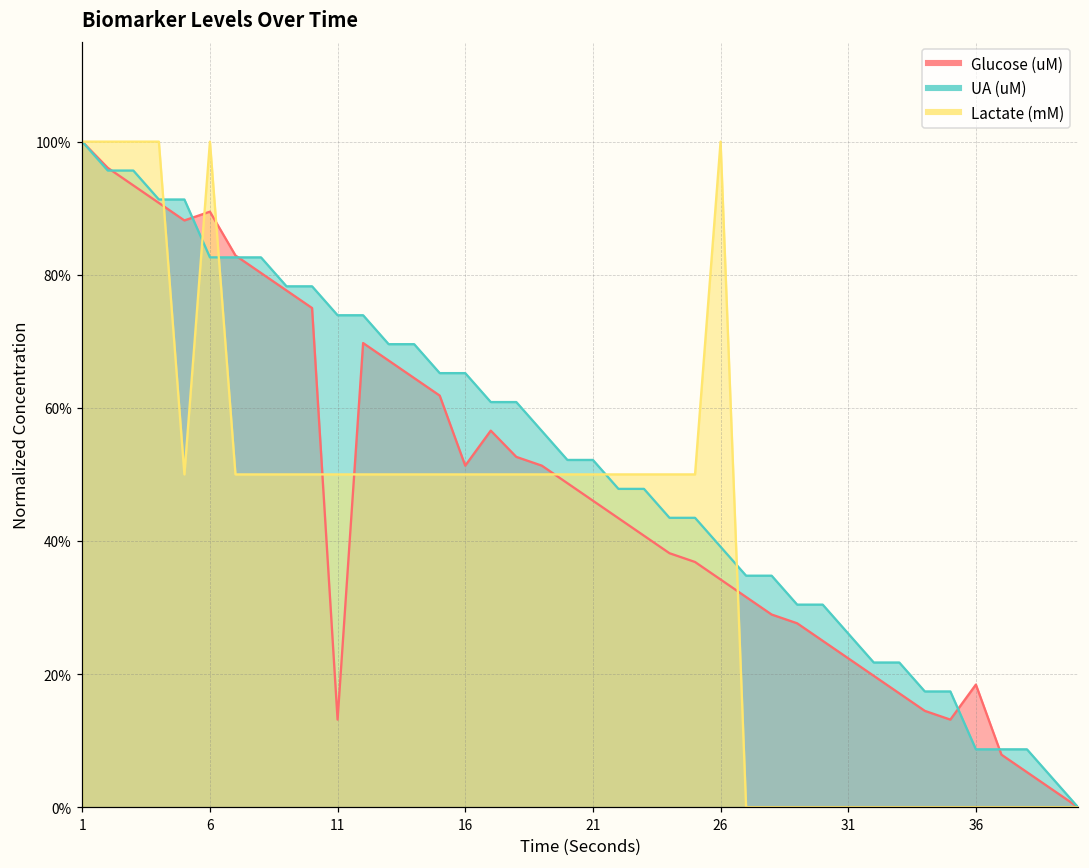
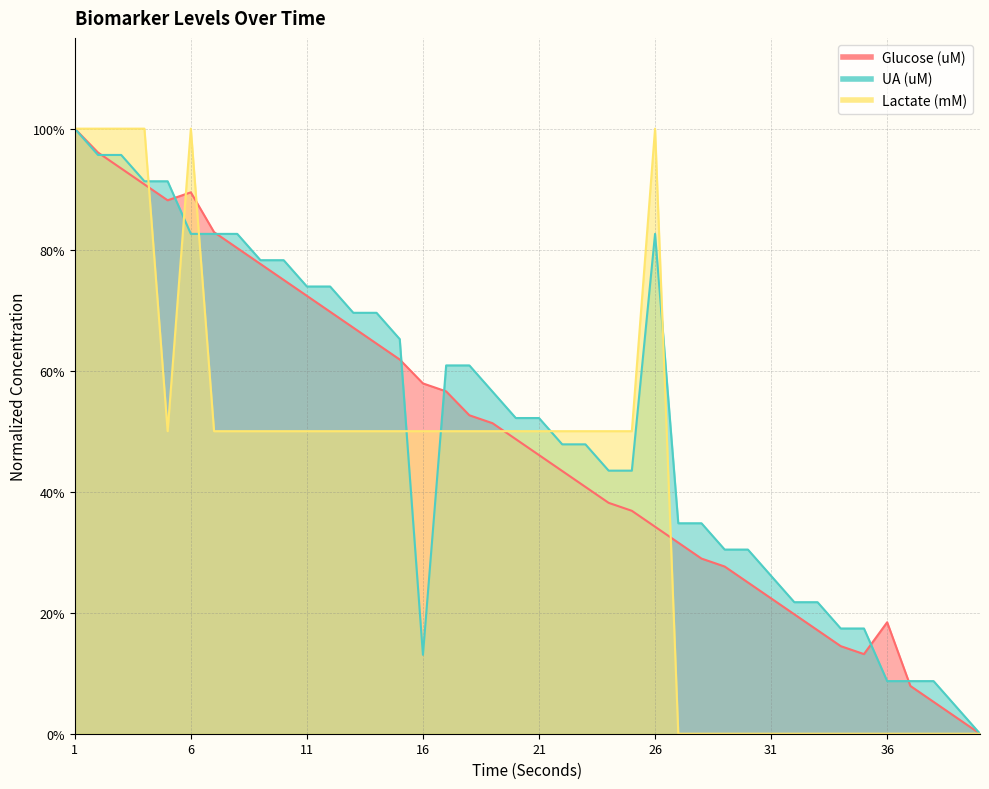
Glucose (uM), 11: 13% -> 72%
Glucose (uM), 16: 51% -> 58%
UA (uM), 16: 65% -> 13%
UA (uM), 26: 39% -> 83%
